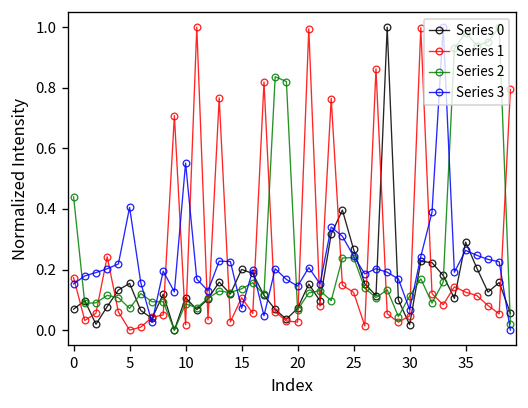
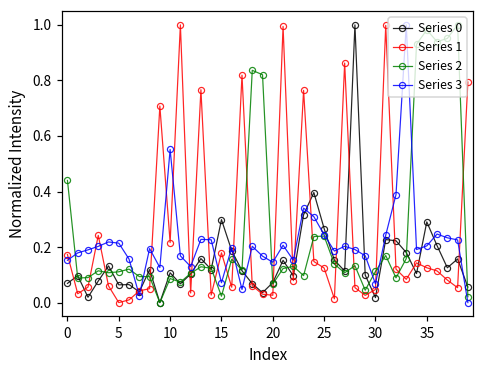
Series 0, 5: 0.15 -> 0.06
Series 2, 5: 0.07 -> 0.11
Series 3, 5: 0.41 -> 0.21
Series 1, 10: 0.02 -> 0.22
Series 0, 15: 0.20 -> 0.30
Series 1, 15: 0.11 -> 0.18
Series 2, 15: 0.14 -> 0.02
Series 3, 35: 0.26 -> 0.20
